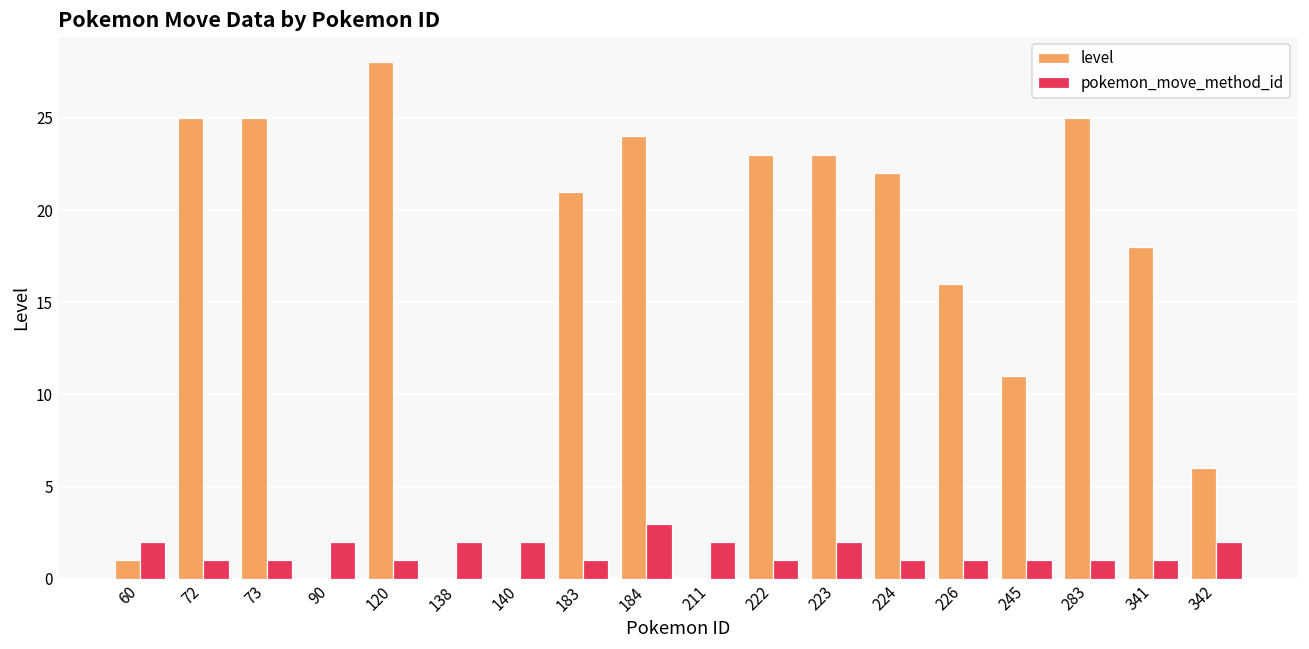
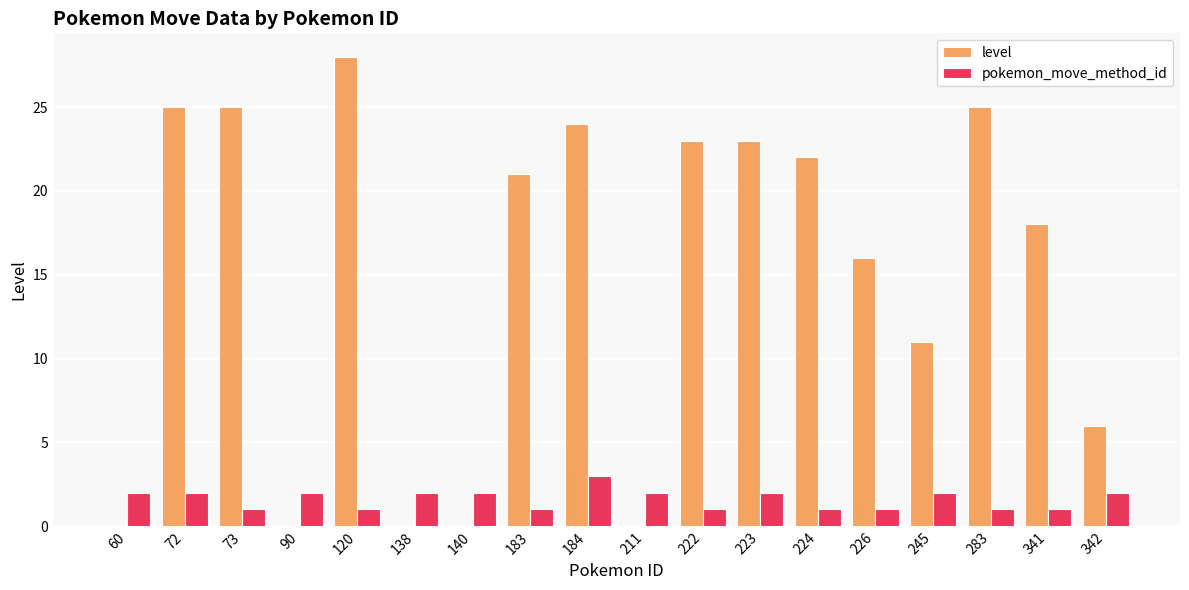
level, 60: 1 -> 0
pokemon_move_method_id, 72: 1 -> 2
pokemon_move_method_id, 245: 1 -> 2
